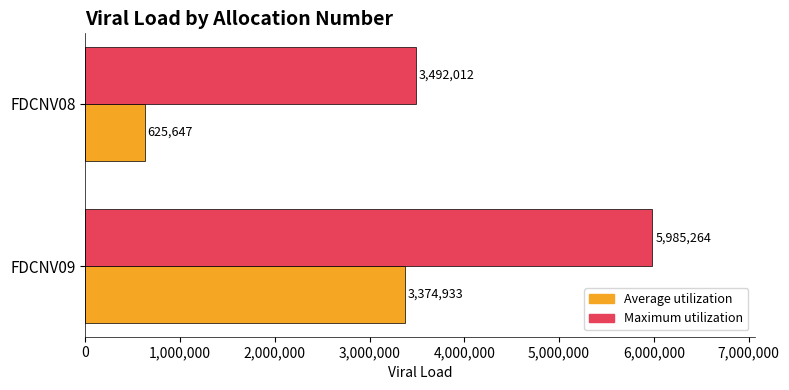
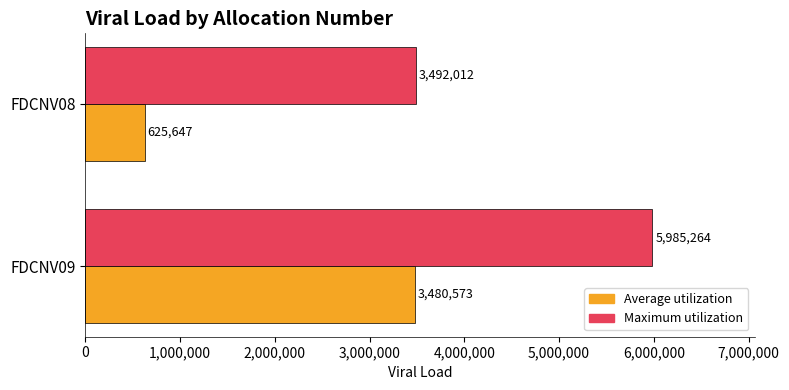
Average utilization, FDCNV09: 3,374,933 -> 3,480,573
